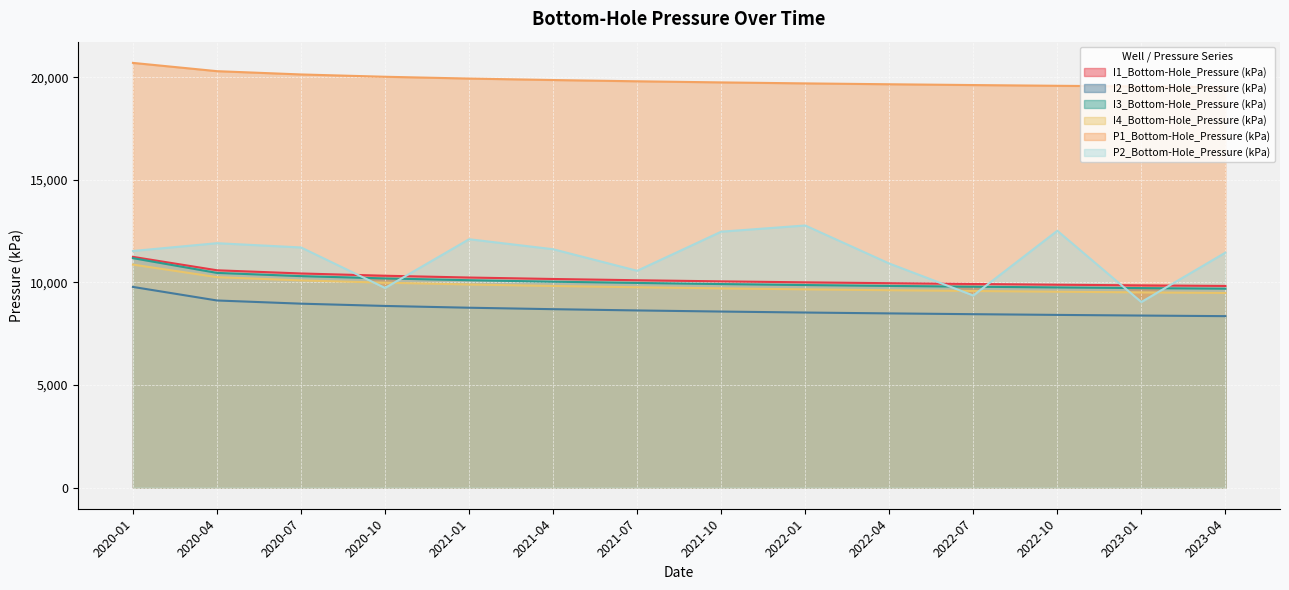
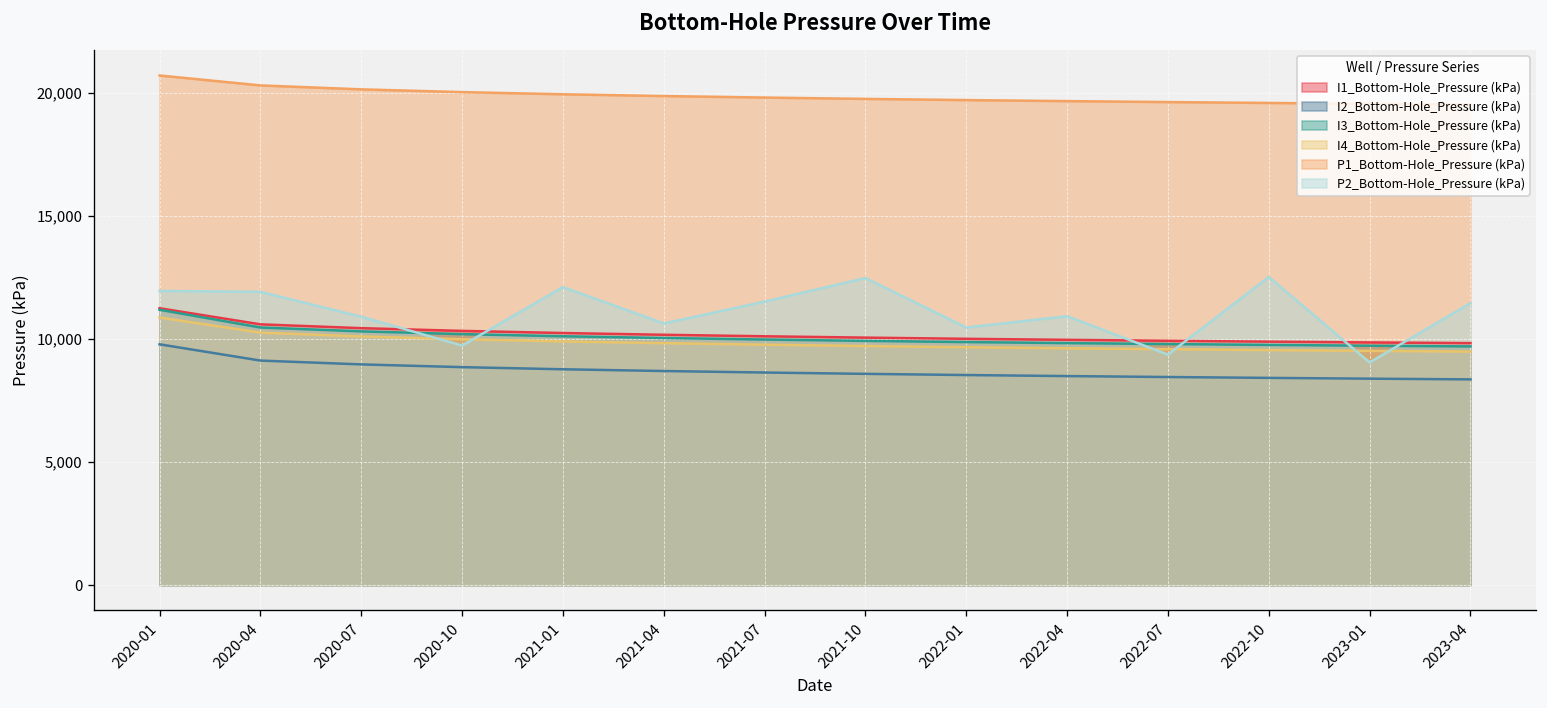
P2_Bottom-Hole_Pressure (kPa), 2020-01: 11,500 -> 11,900
P2_Bottom-Hole_Pressure (kPa), 2020-07: 11,700 -> 10,900
P2_Bottom-Hole_Pressure (kPa), 2021-04: 11,600 -> 10,600
P2_Bottom-Hole_Pressure (kPa), 2021-07: 10,600 -> 11,500
P2_Bottom-Hole_Pressure (kPa), 2022-01: 12,800 -> 10,500
